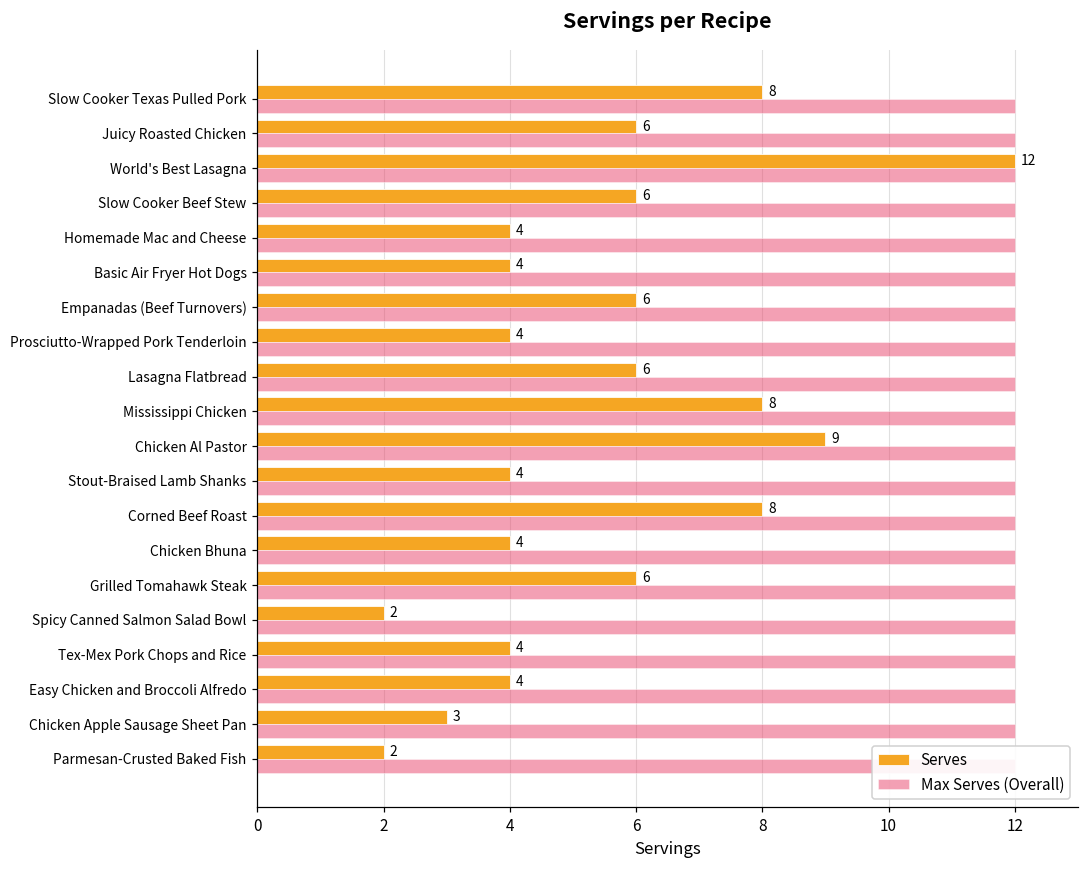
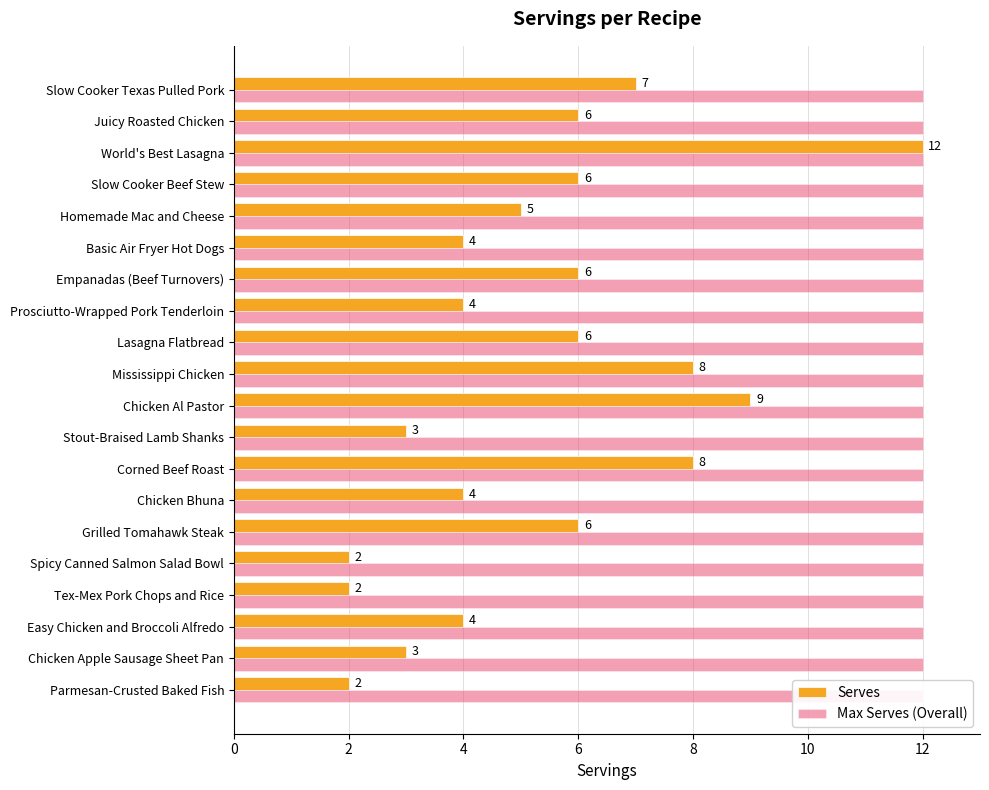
Serves, Slow Cooker Texas Pulled Pork: 8 -> 7
Serves, Homemade Mac and Cheese: 4 -> 5
Serves, Stout-Braised Lamb Shanks: 4 -> 3
Serves, Tex-Mex Pork Chops and Rice: 4 -> 2
